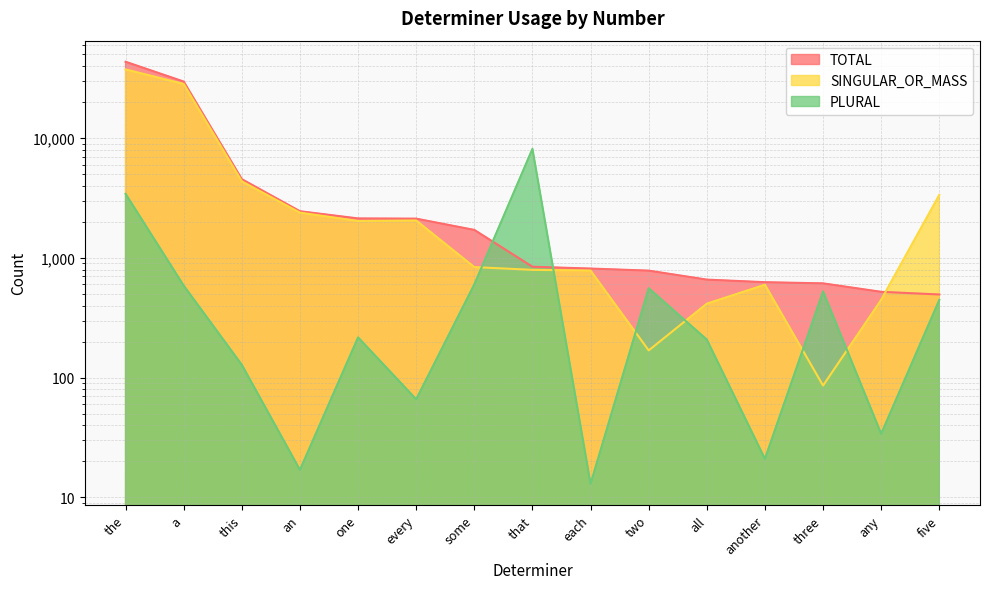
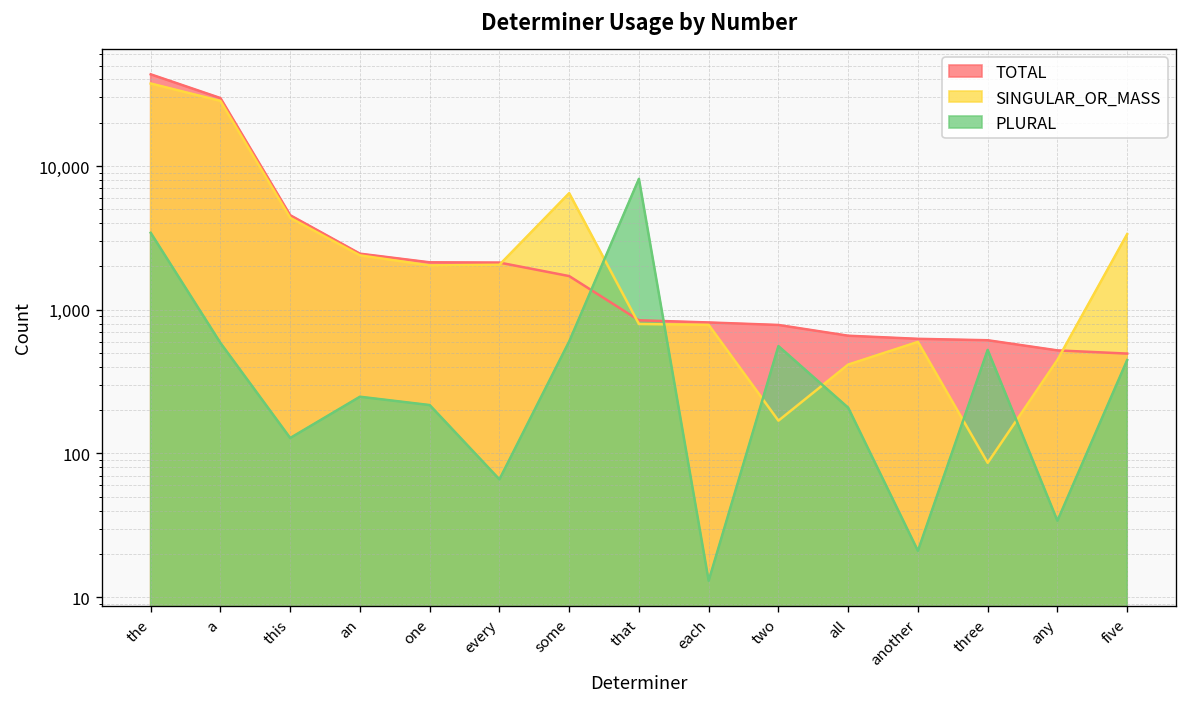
PLURAL, an: 17 -> 250
SINGULAR_OR_MASS, some: 800 -> 6,000
